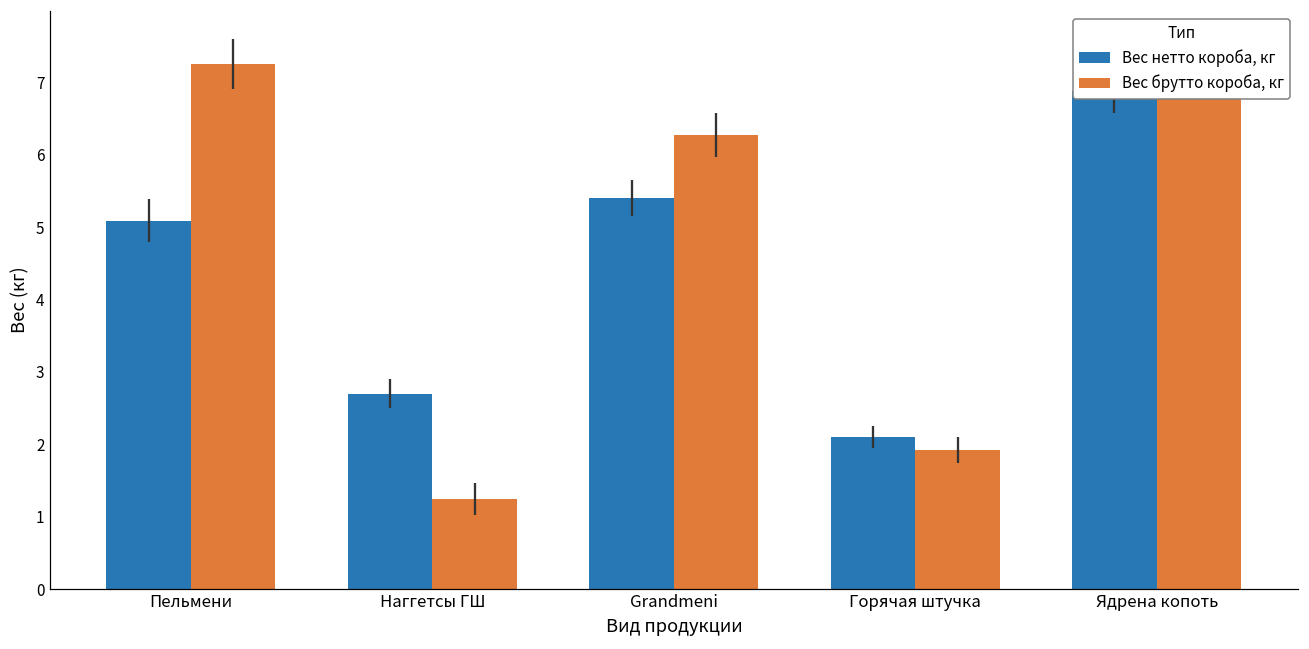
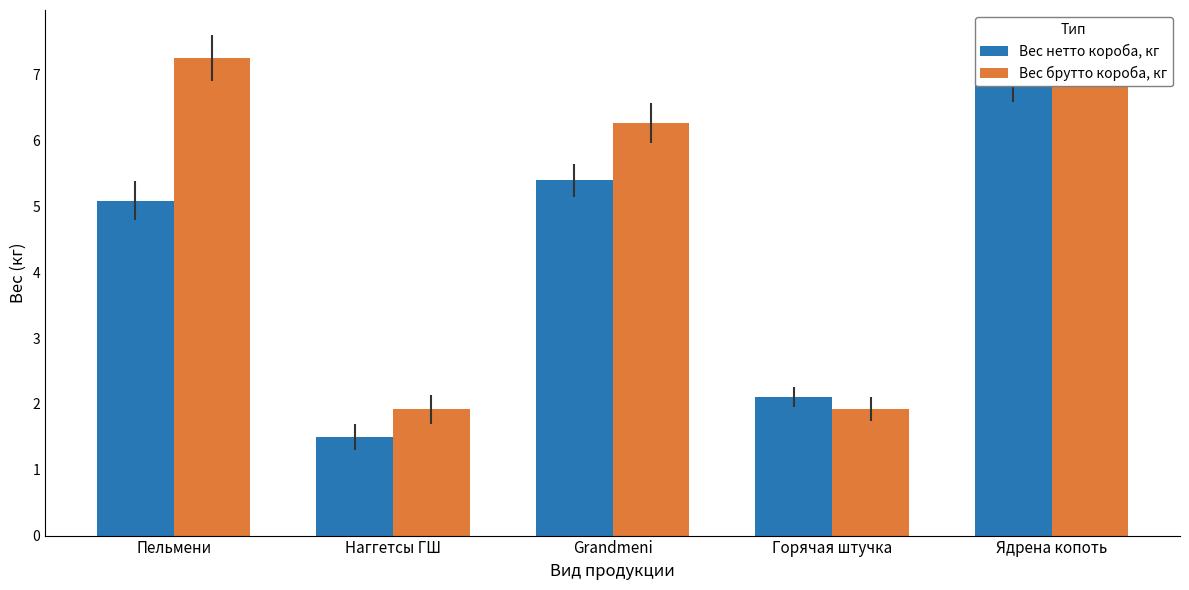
Вес нетто короба, кг, Наггетсы ГШ: 2.7 -> 1.5
Вес брутто короба, кг, Наггетсы ГШ: 1.3 -> 1.9
